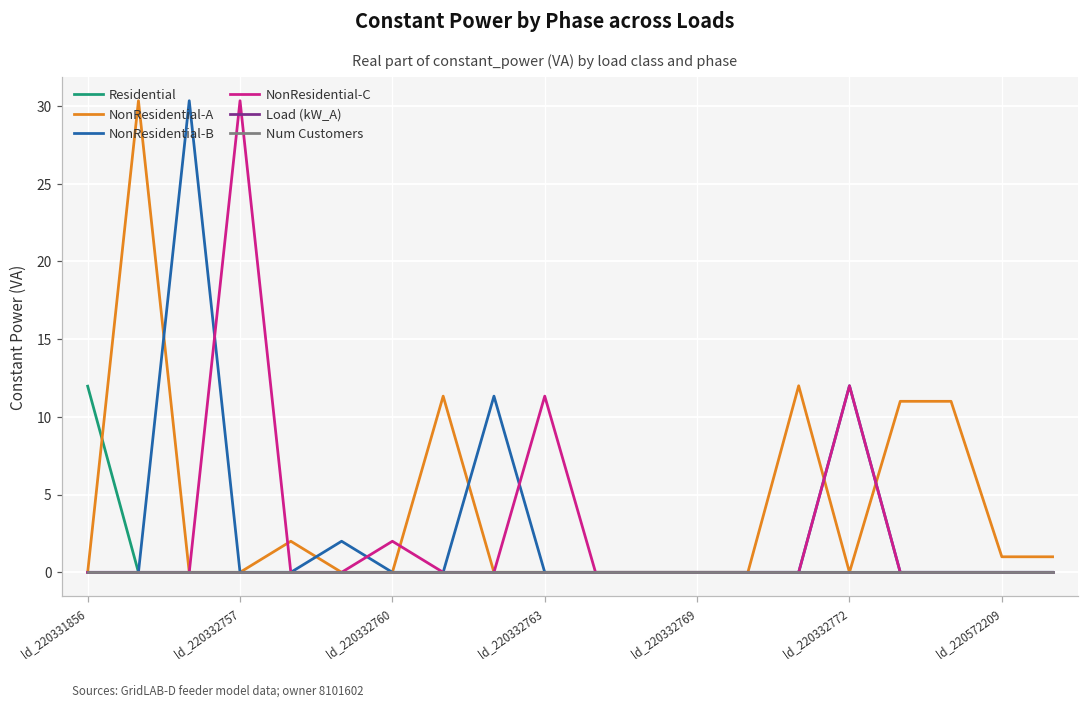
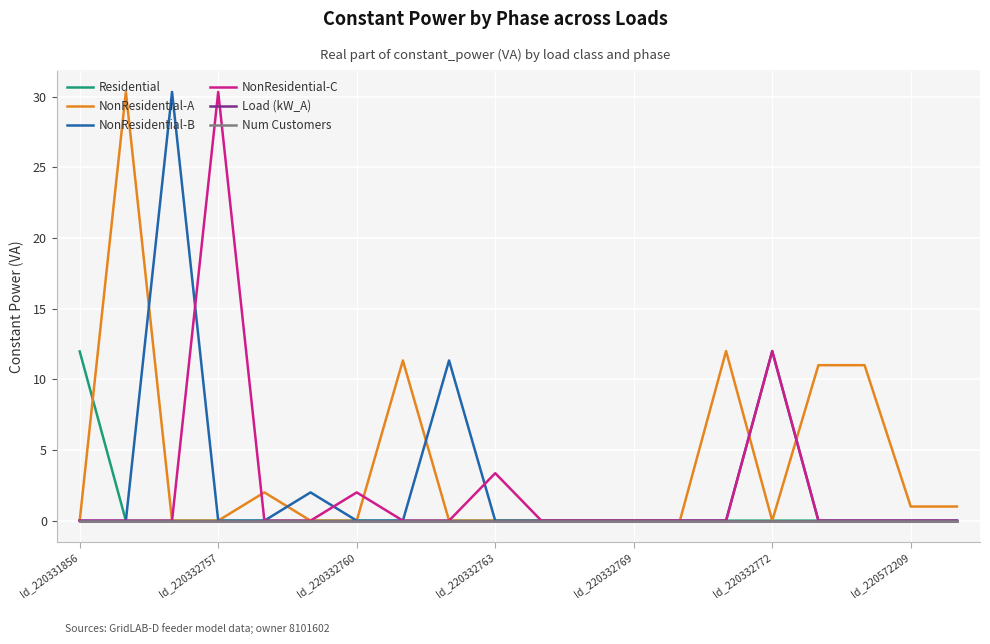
NonResidential-C, ld_220332763: 11.3 -> 3.4
